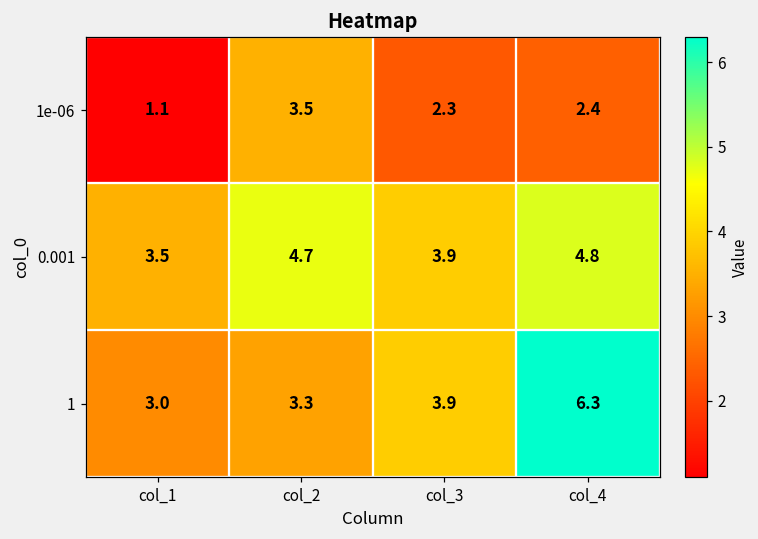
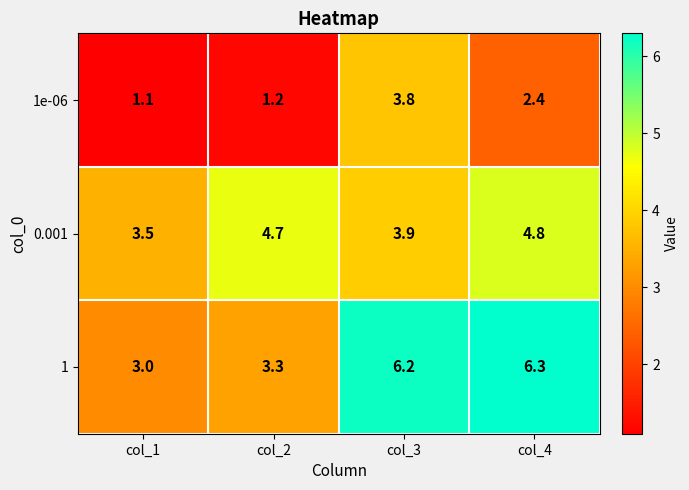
1e-06, col_2: 3.5 -> 1.2
1e-06, col_3: 2.3 -> 3.8
1, col_3: 3.9 -> 6.2
